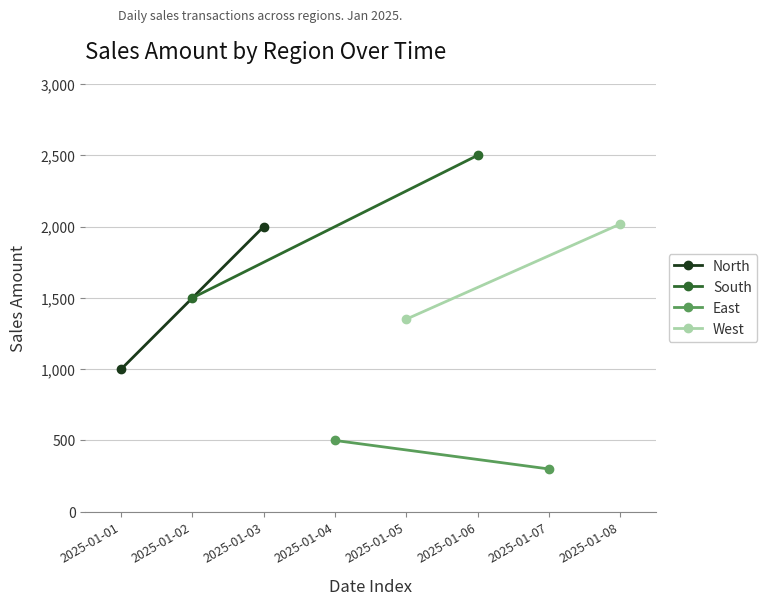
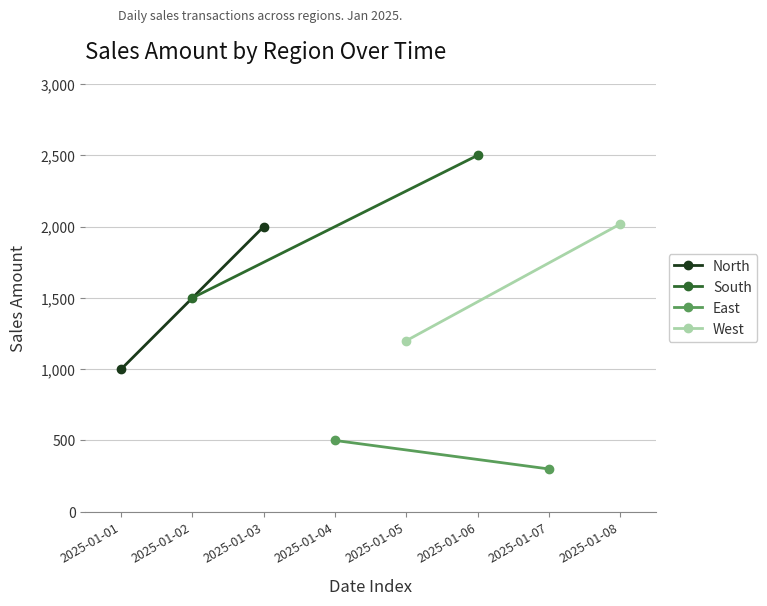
West, 2025-01-05: 1,350 -> 1,200
